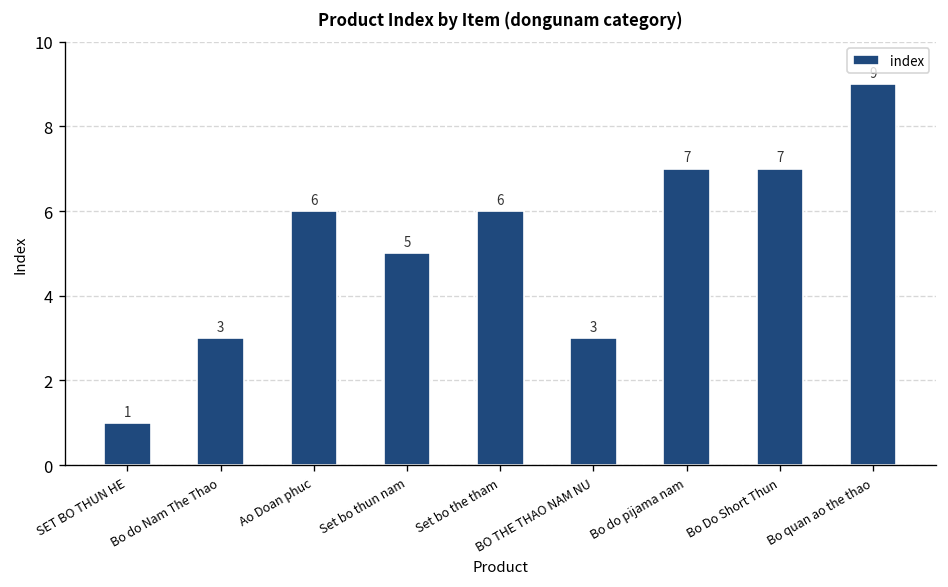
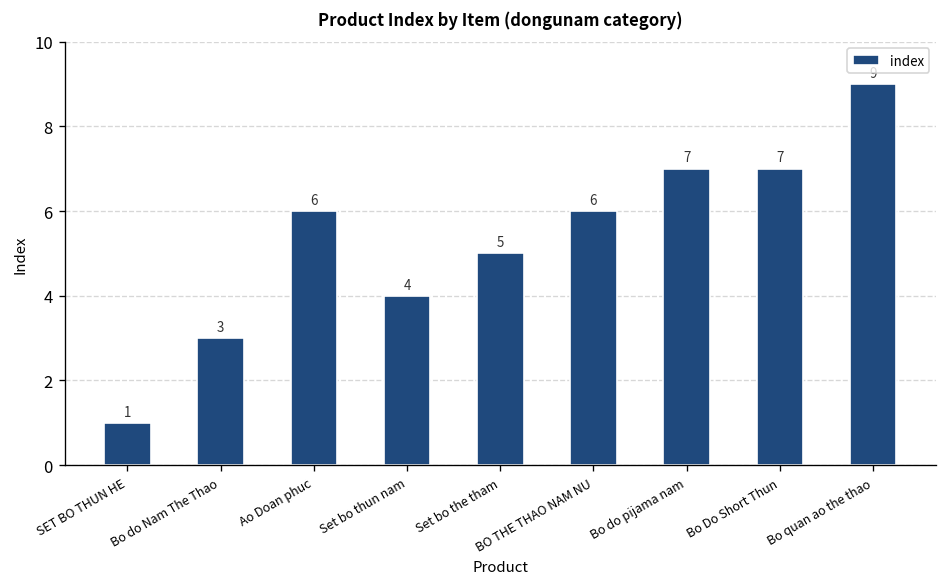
Set bo thun nam: 5 -> 4
Set bo the tham: 6 -> 5
BO THE THAO NAM NU: 3 -> 6
